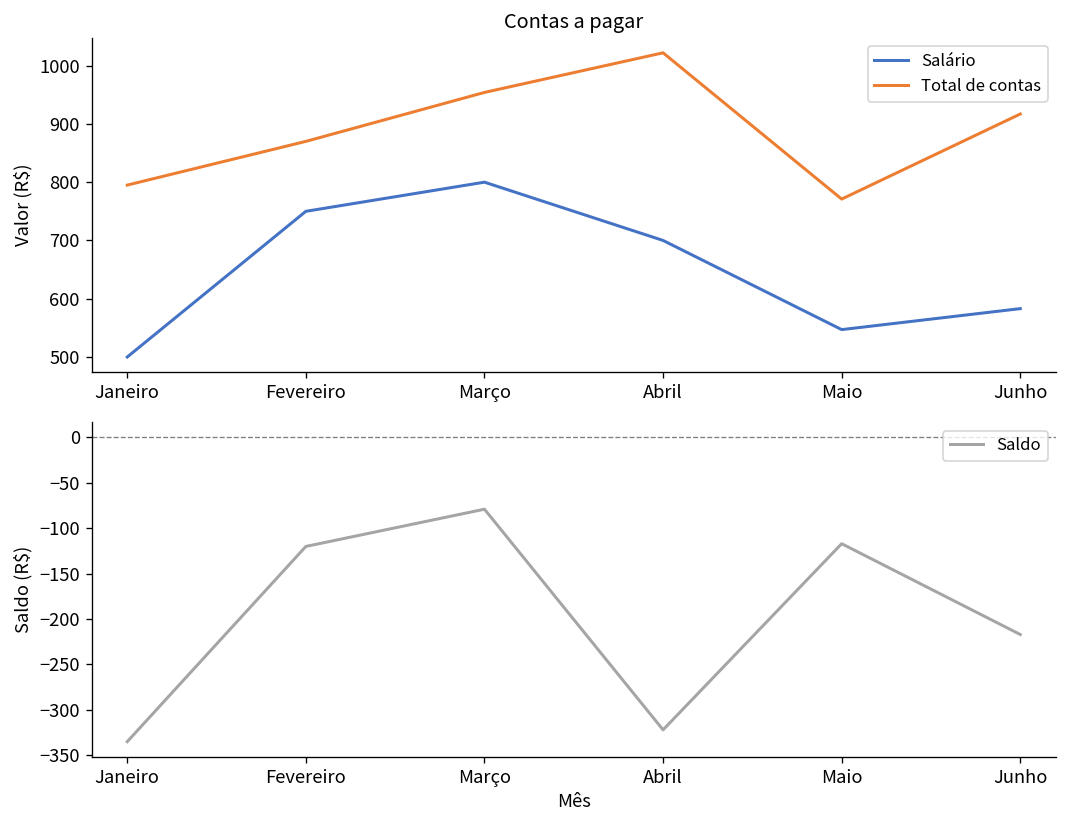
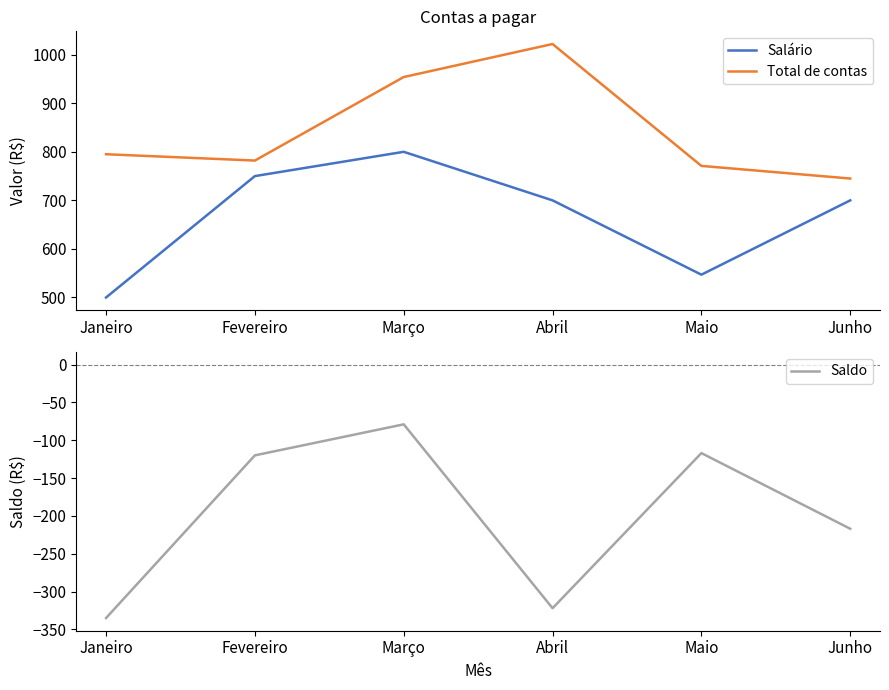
Contas a pagar, Total de contas, Fevereiro: 870 -> 780
Contas a pagar, Salário, Junho: 580 -> 700
Contas a pagar, Total de contas, Junho: 920 -> 750
